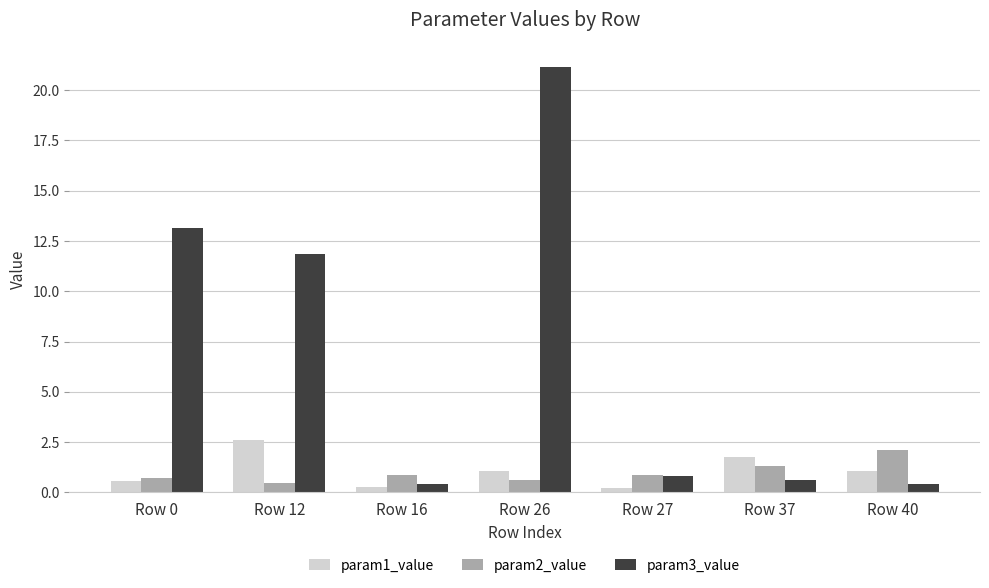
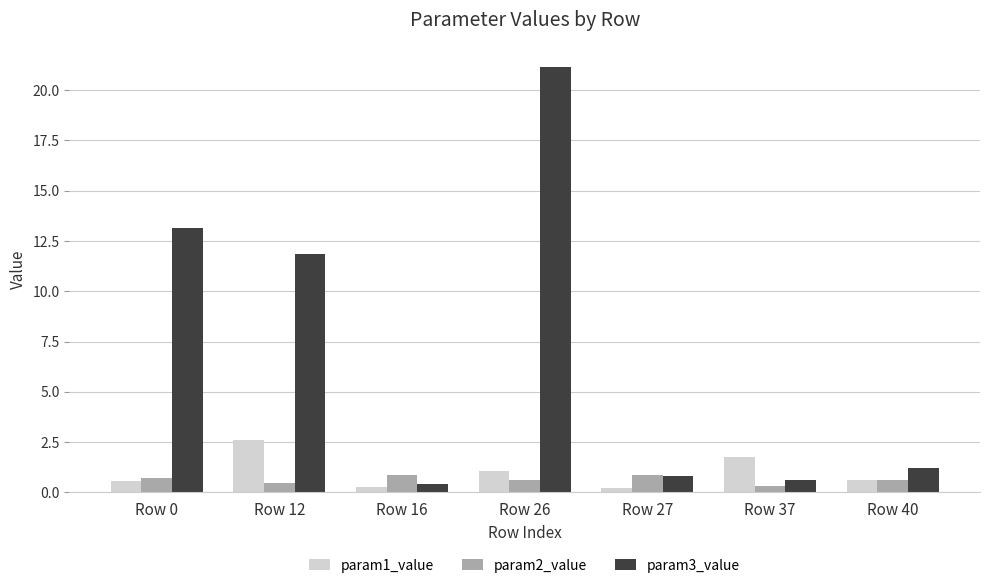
param2_value, Row 37: 1.3 -> 0.3
param1_value, Row 40: 1.0 -> 0.6
param2_value, Row 40: 2.1 -> 0.6
param3_value, Row 40: 0.4 -> 1.2
